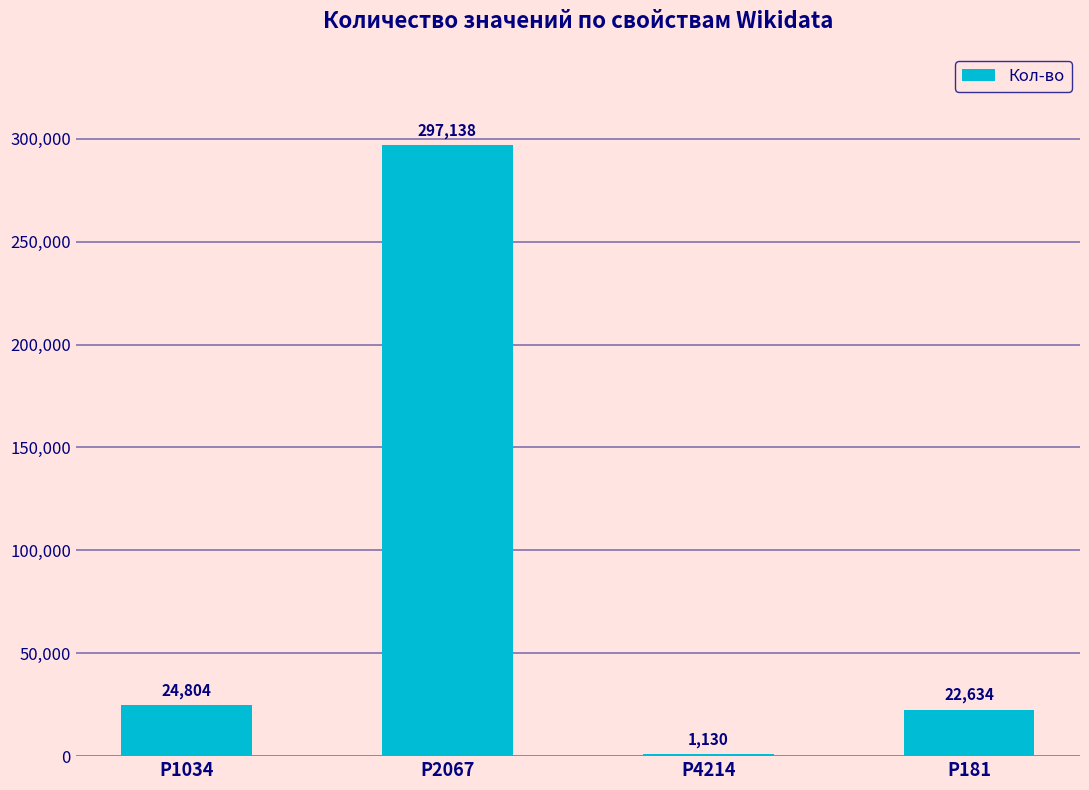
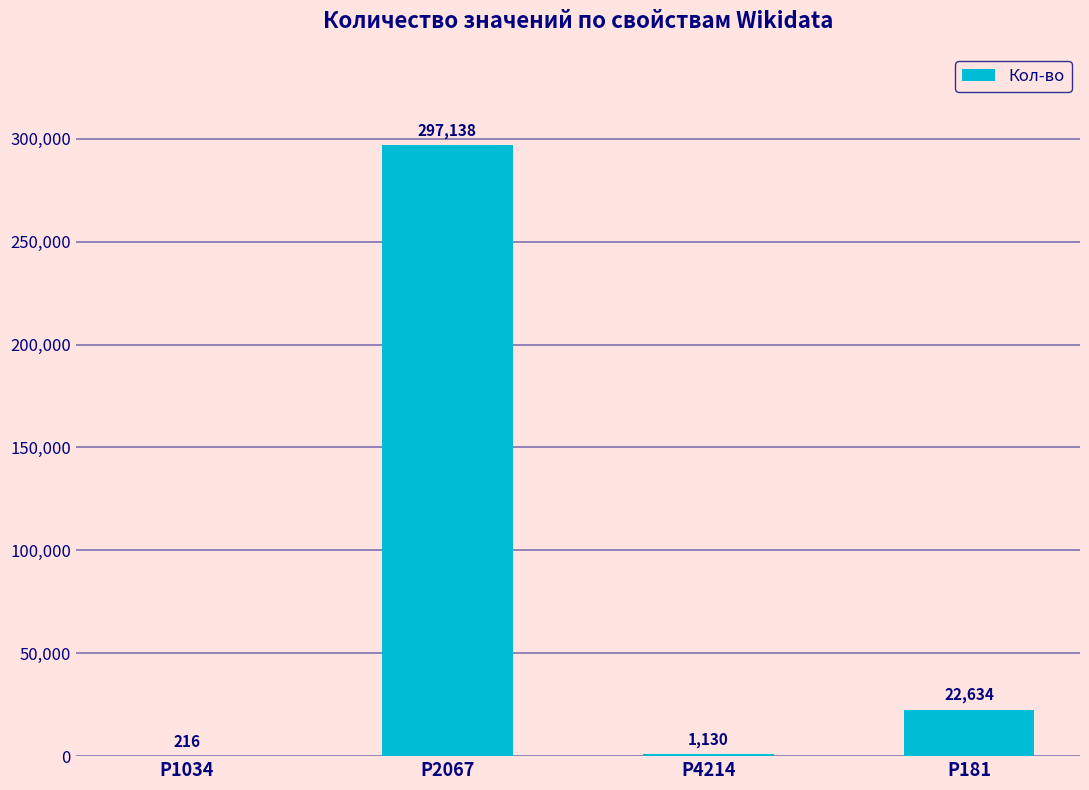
P1034: 24,804 -> 216
